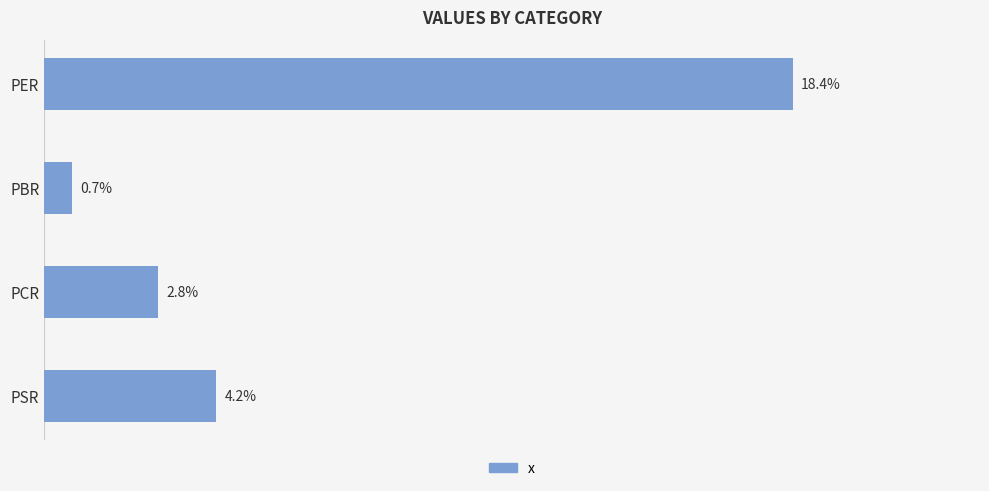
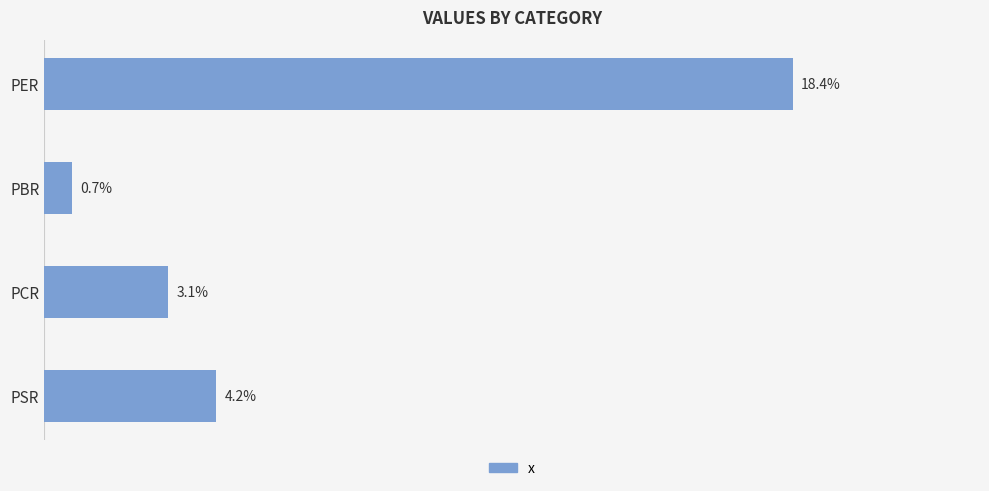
PCR: 2.8% -> 3.1%
